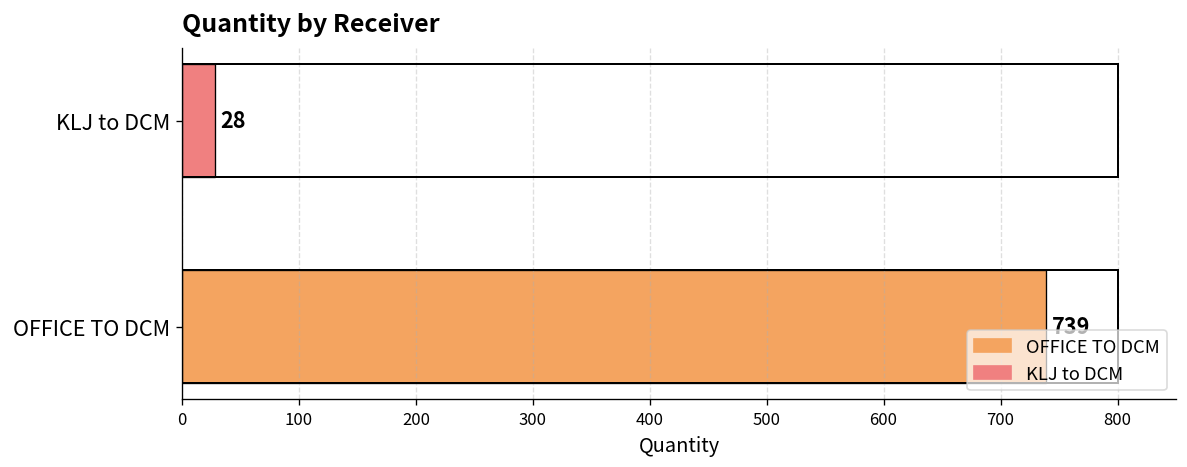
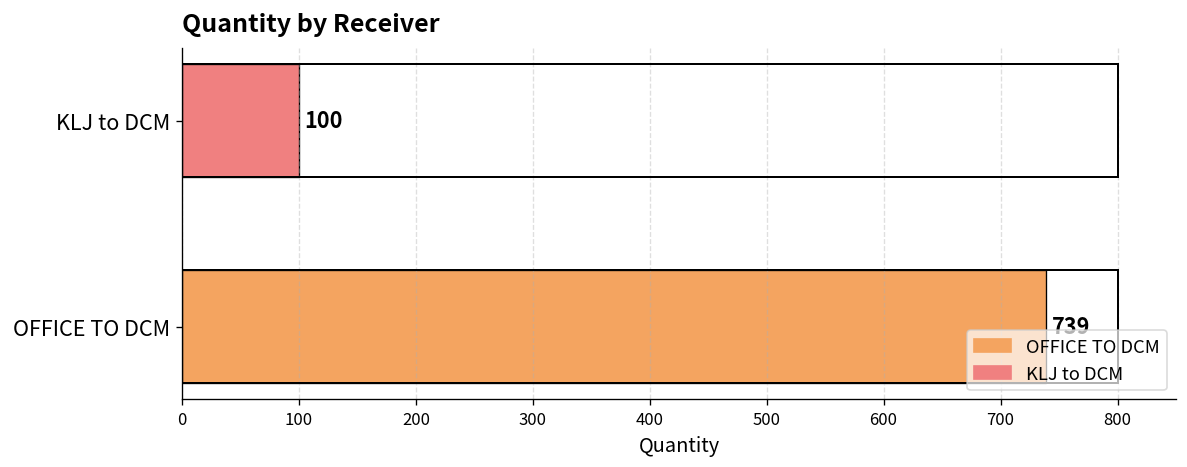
KLJ to DCM: 28 -> 100
